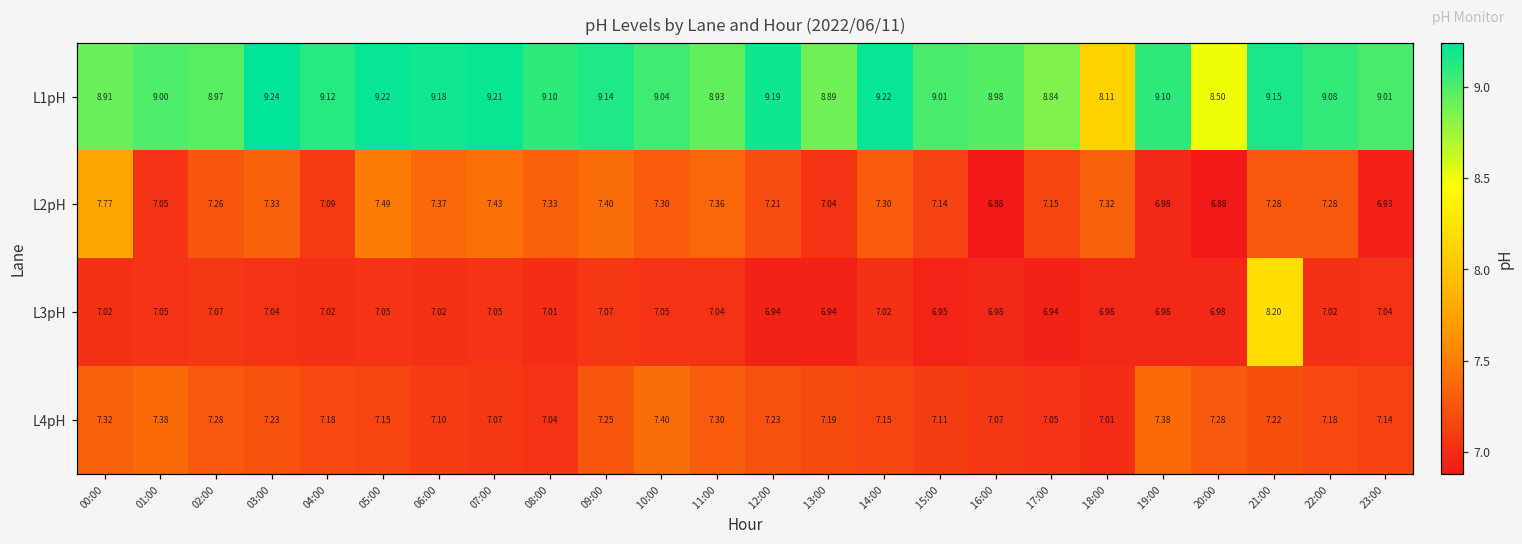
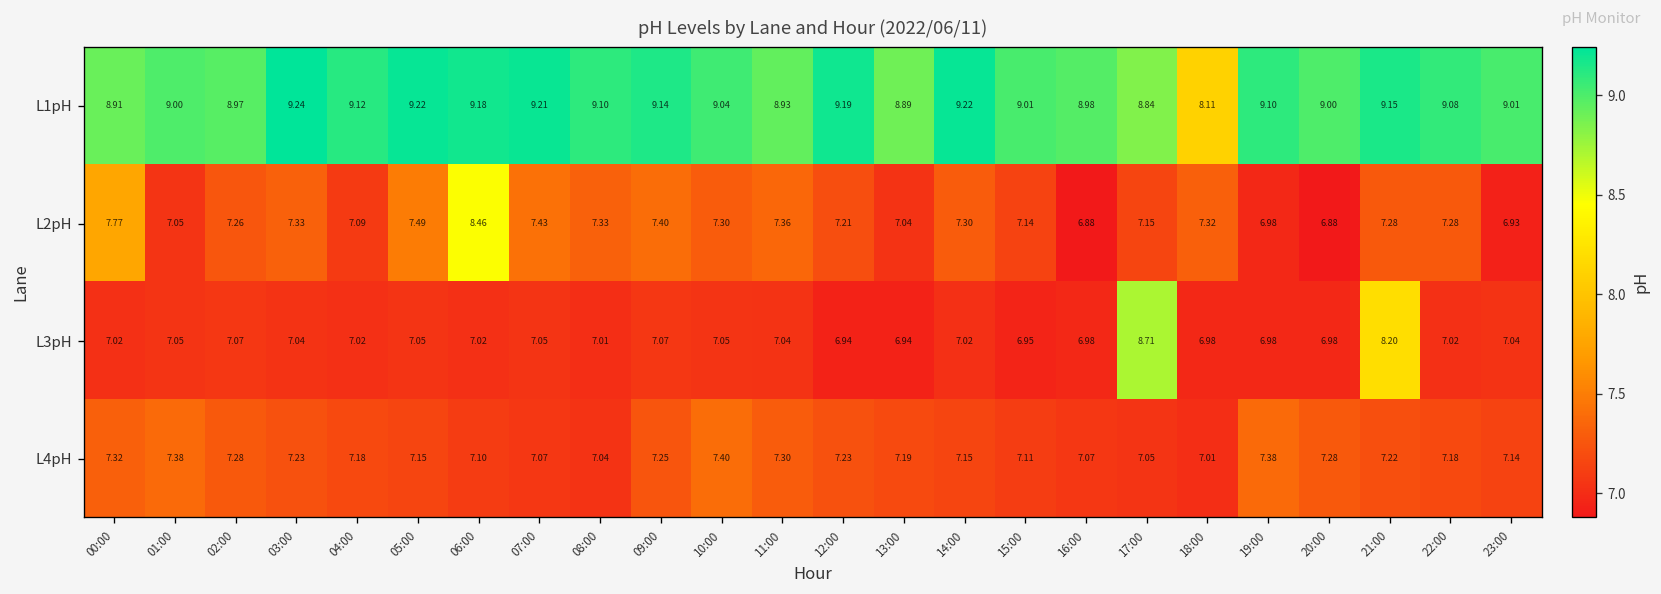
L1pH, 20:00: 8.50 -> 9.00
L2pH, 06:00: 7.37 -> 8.46
L3pH, 17:00: 6.94 -> 8.71
